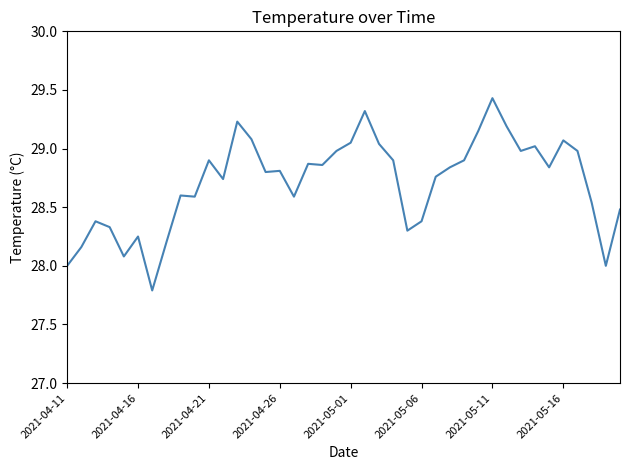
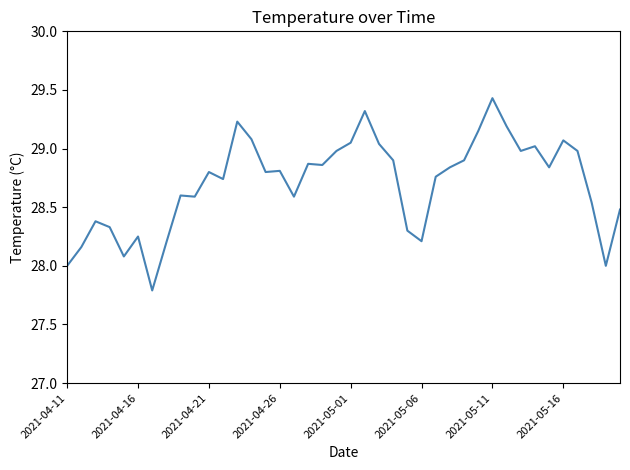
2021-04-21: 28.9 -> 28.8
2021-05-06: 28.38 -> 28.21
